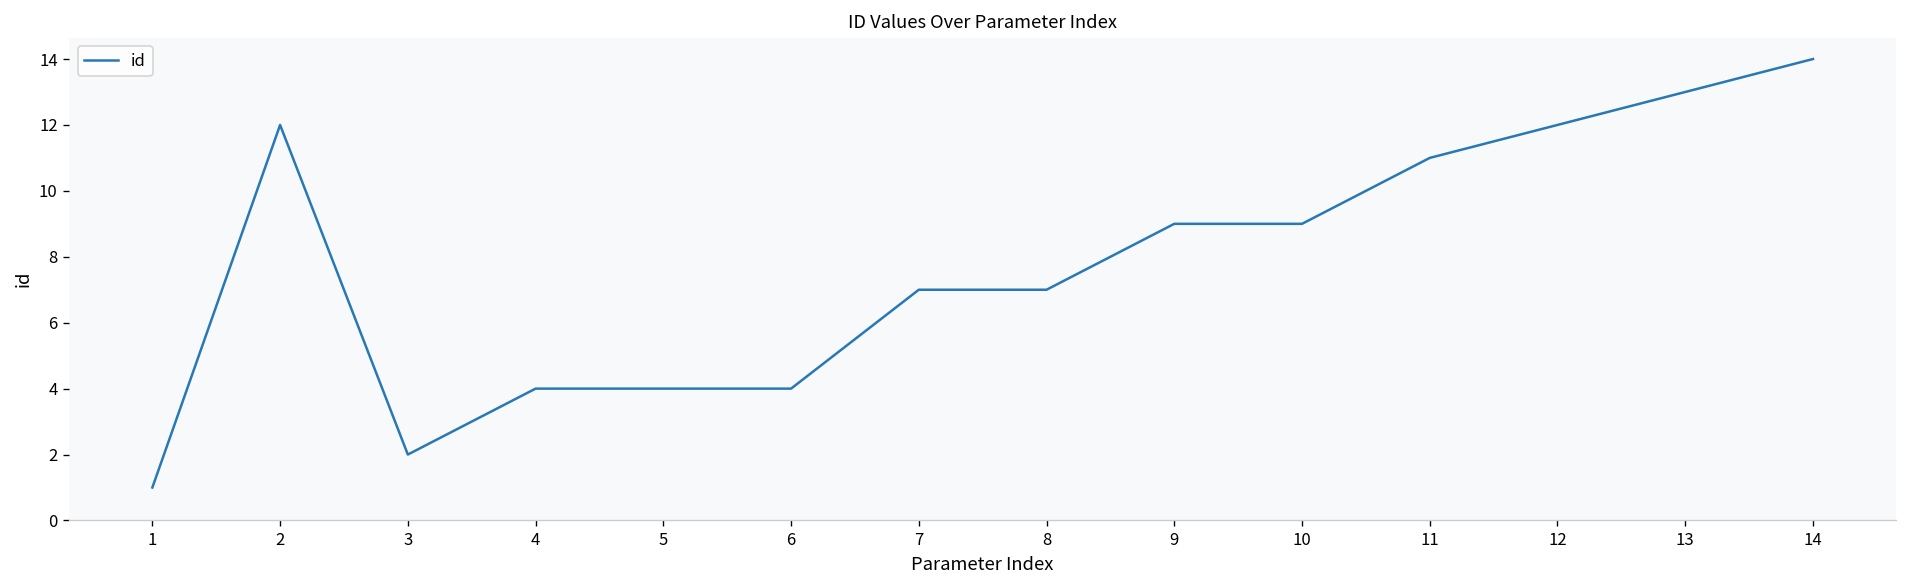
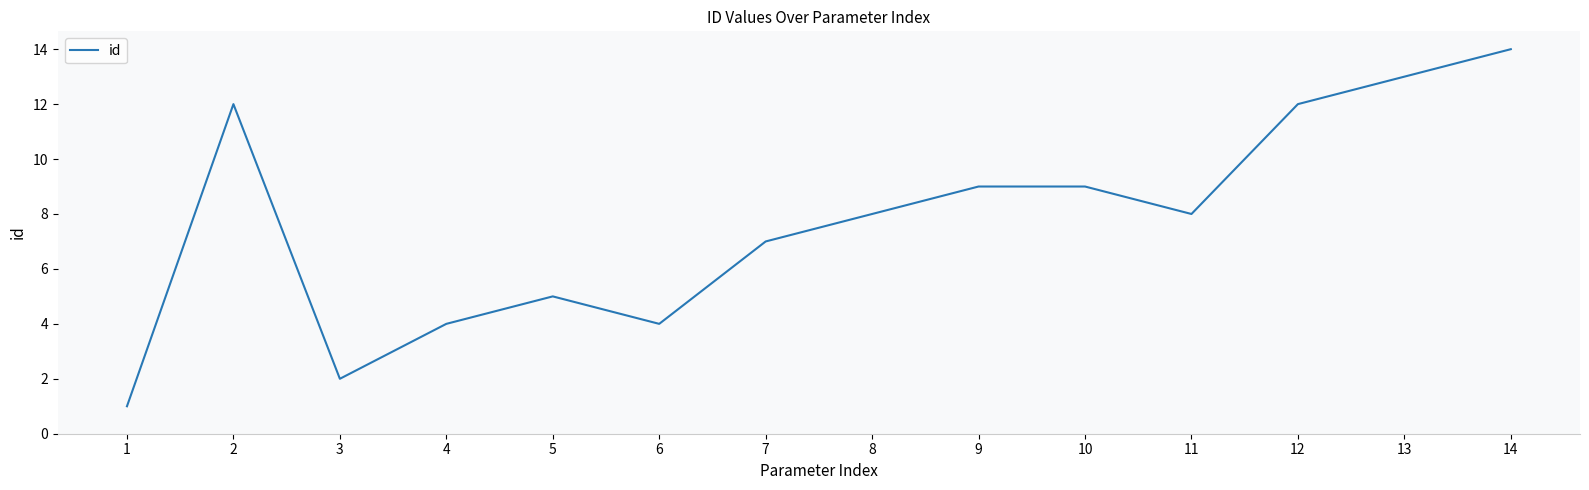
5: 4 -> 5
8: 7 -> 8
11: 11 -> 8
